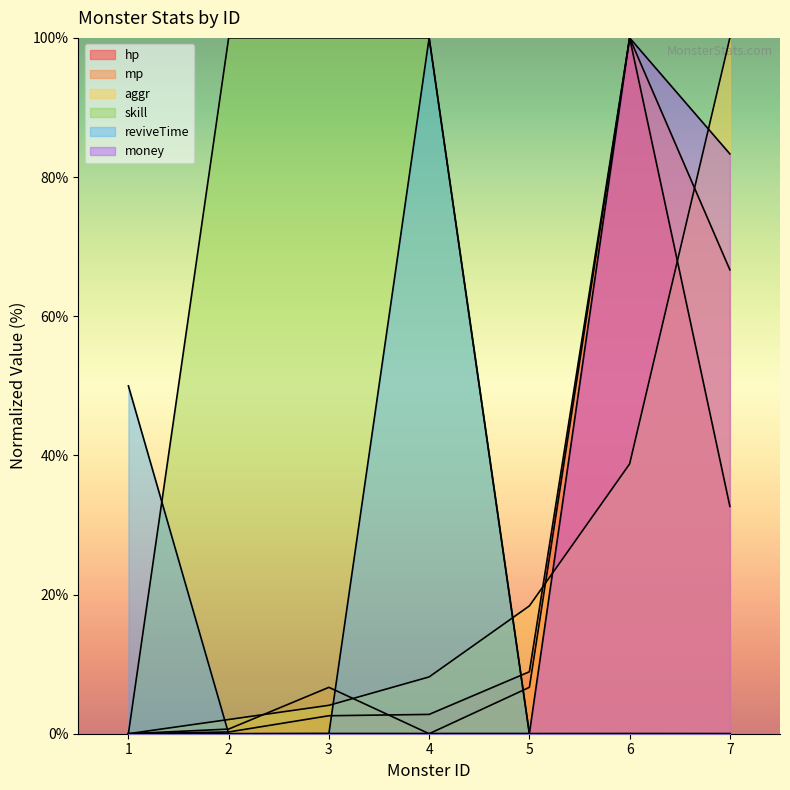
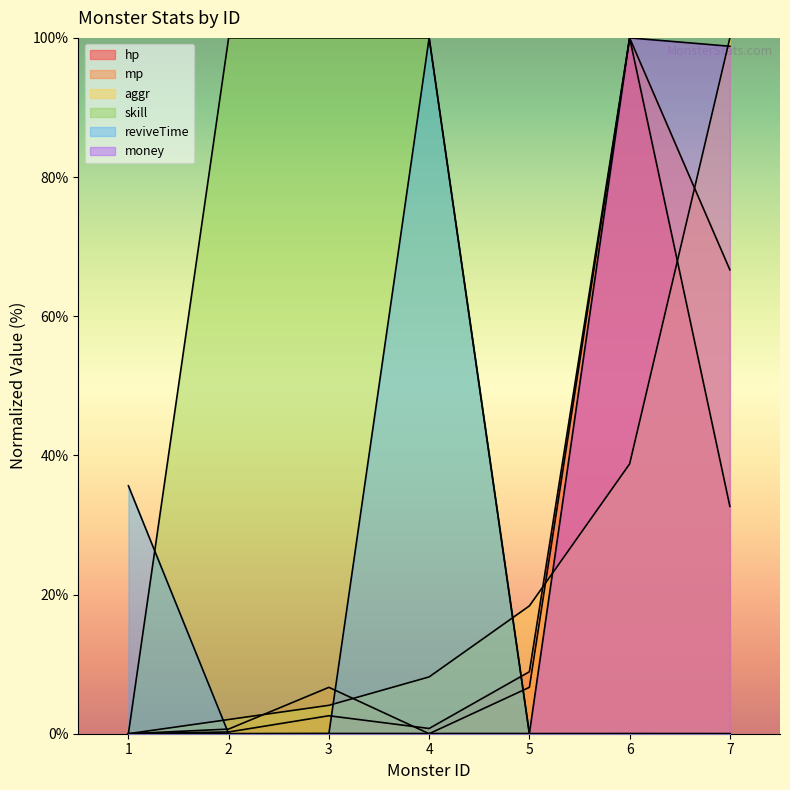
reviveTime, 1: 50% -> 36%
hp, 4: 3% -> 1%
money, 7: 83% -> 99%
